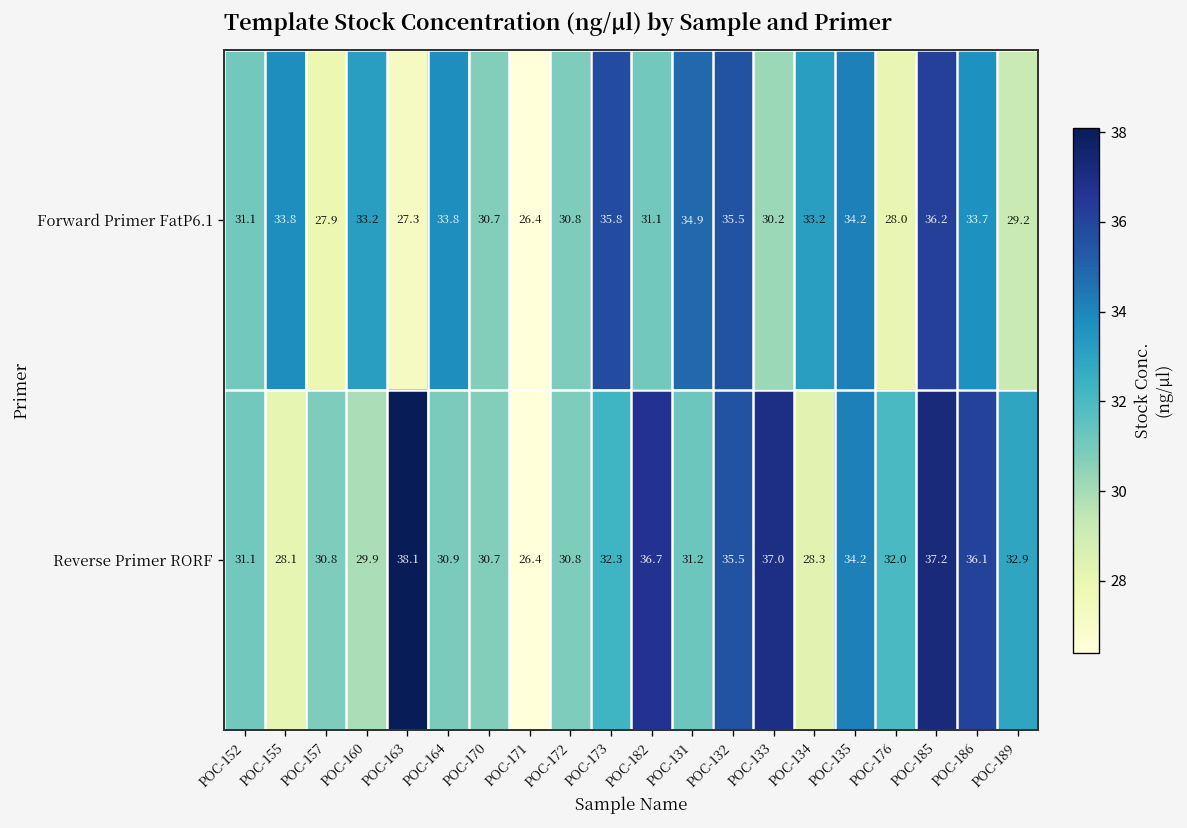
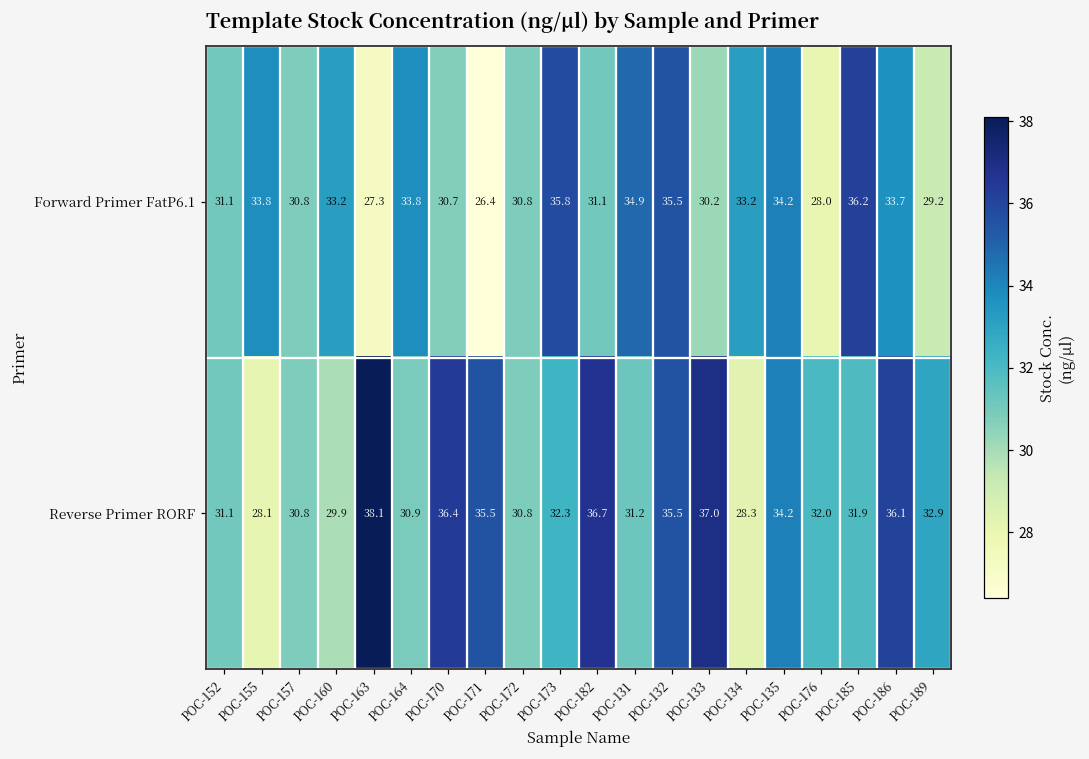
Forward Primer FatP6.1, POC-157: 27.9 -> 30.8
Reverse Primer RORF, POC-170: 30.7 -> 36.4
Reverse Primer RORF, POC-171: 26.4 -> 35.5
Reverse Primer RORF, POC-185: 37.2 -> 31.9
